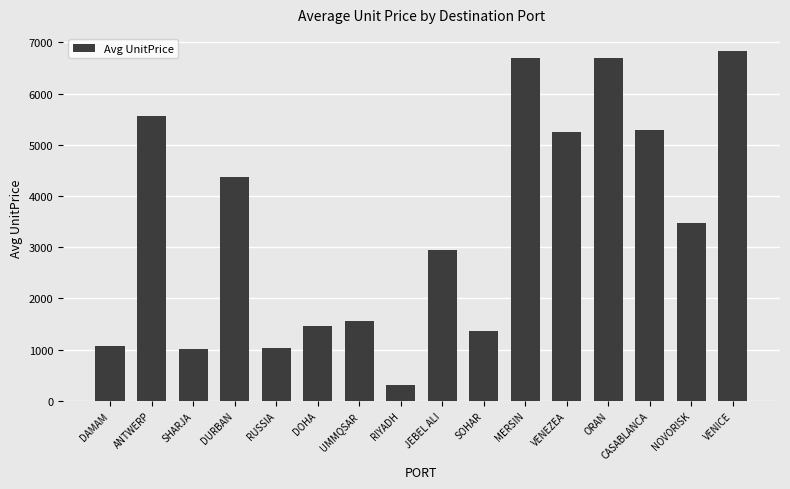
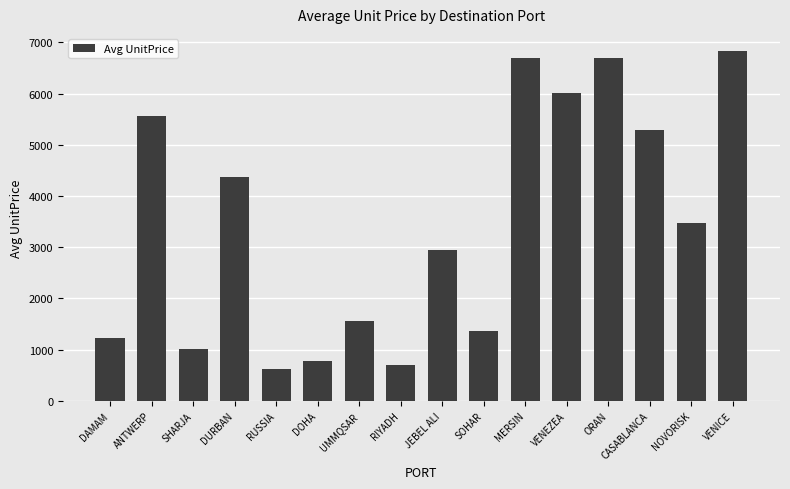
DAMAM: 1100 -> 1200
RUSSIA: 1000 -> 600
DOHA: 1500 -> 800
RIYADH: 300 -> 700
VENEZEA: 5200 -> 6000
